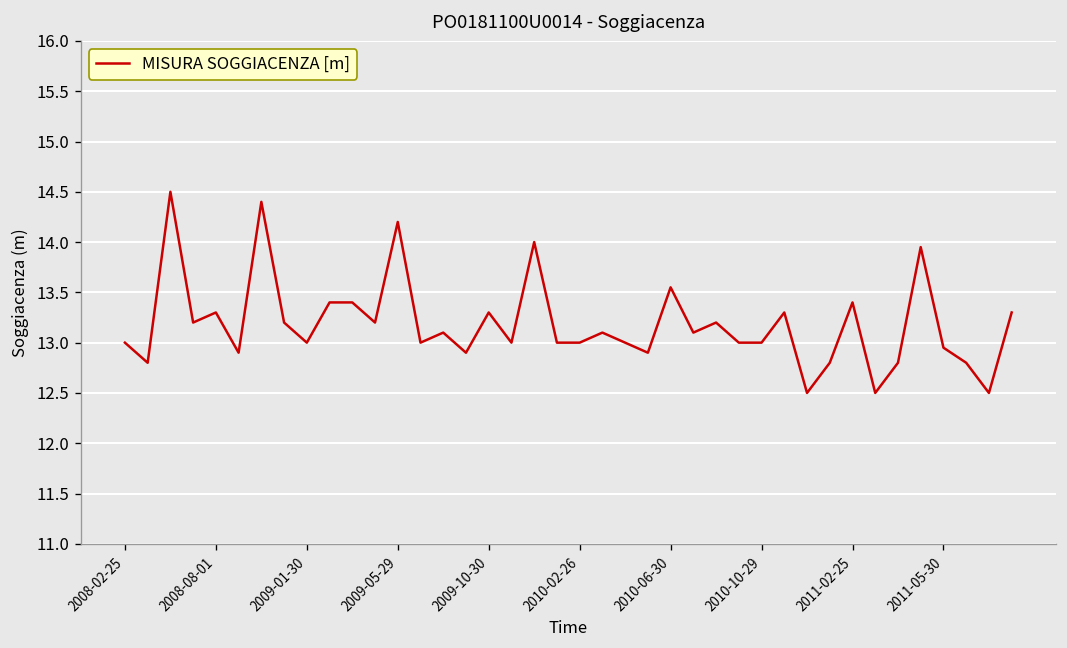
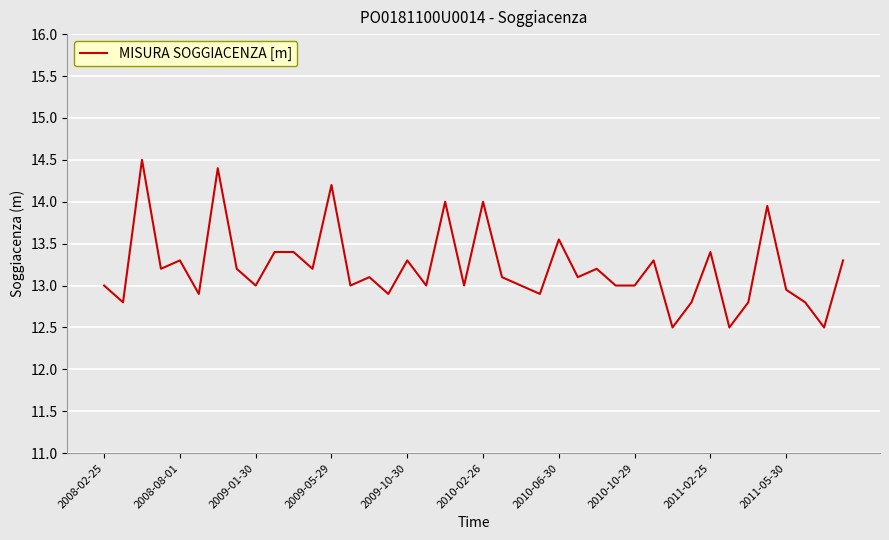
2010-02-26: 13 -> 14
